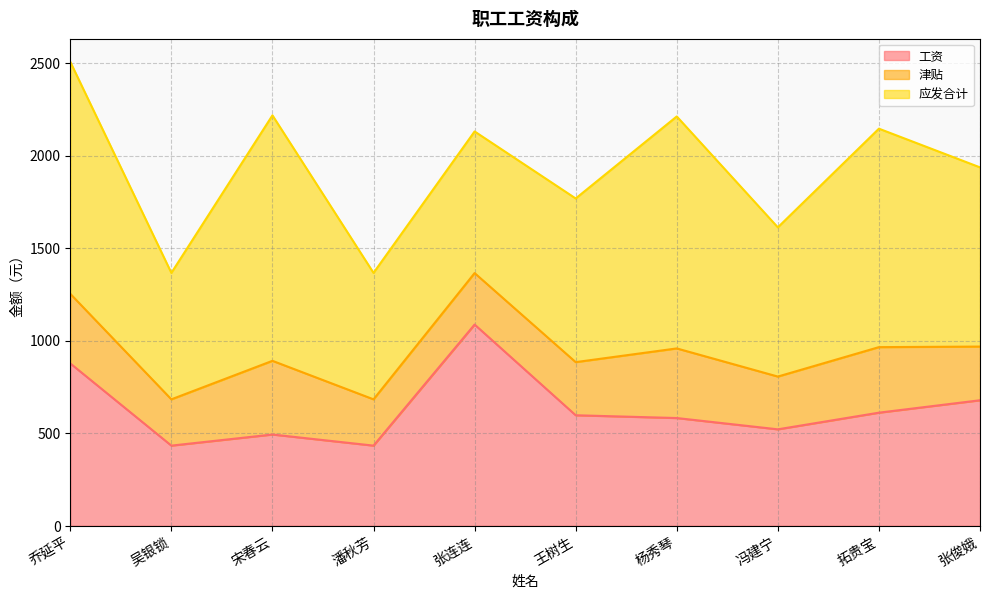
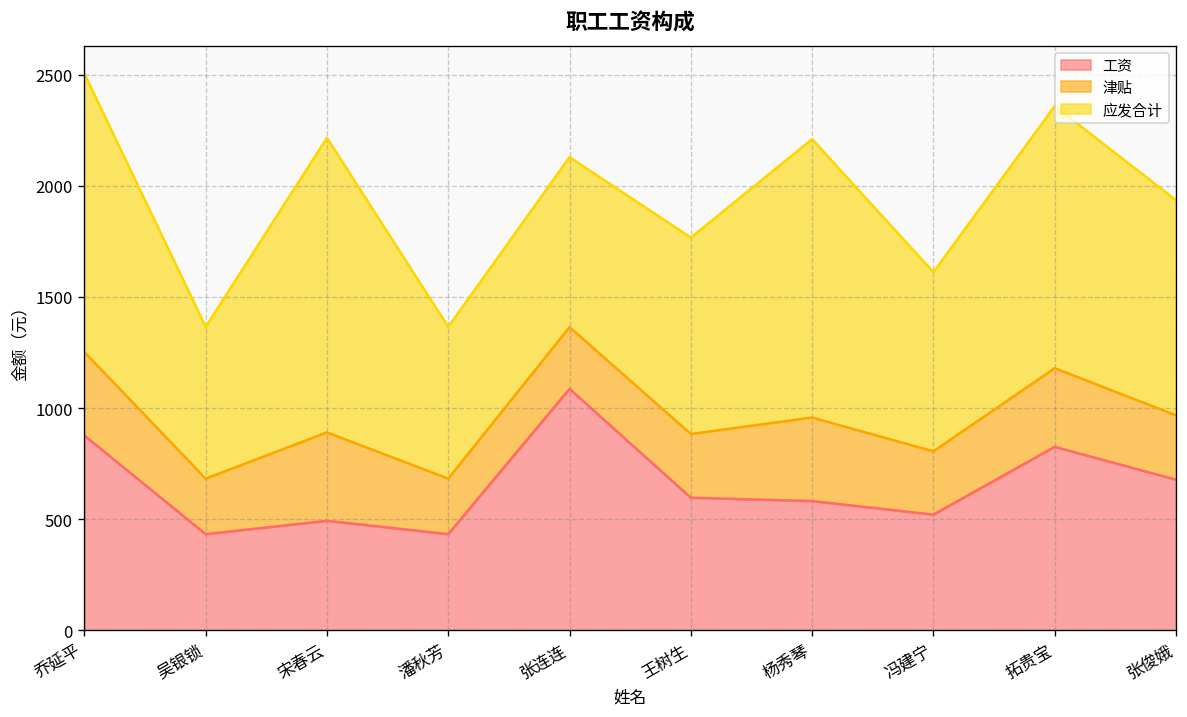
工资, 拓贵宝: 610 -> 830
